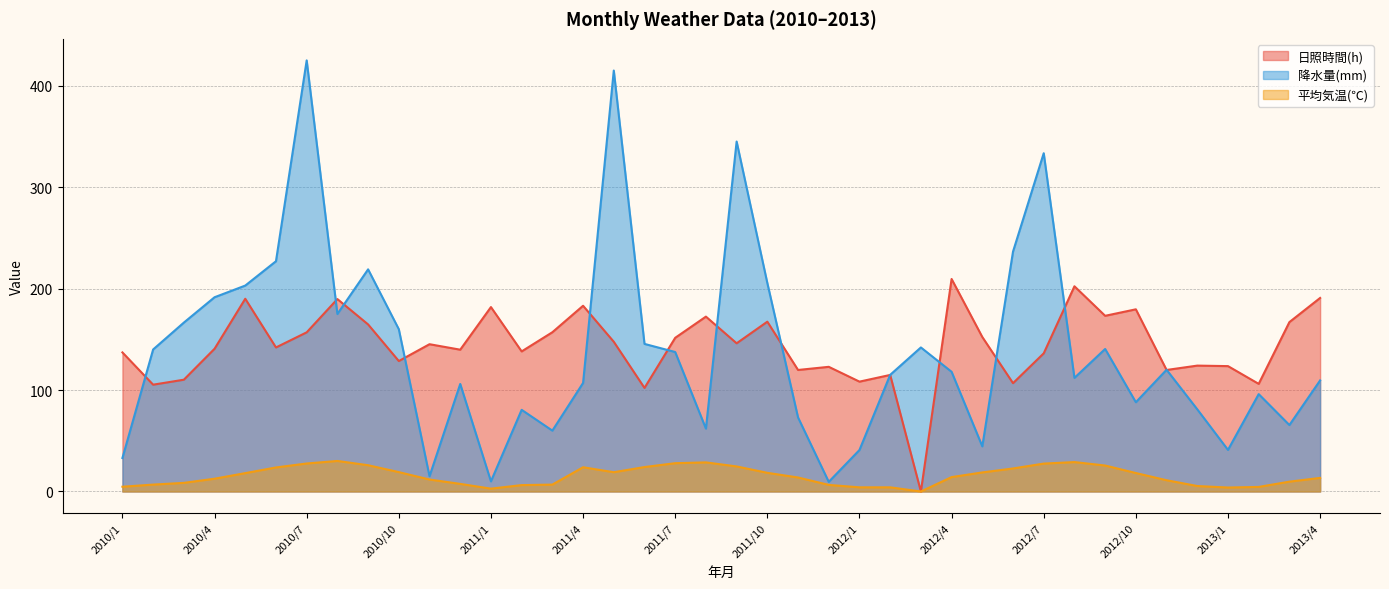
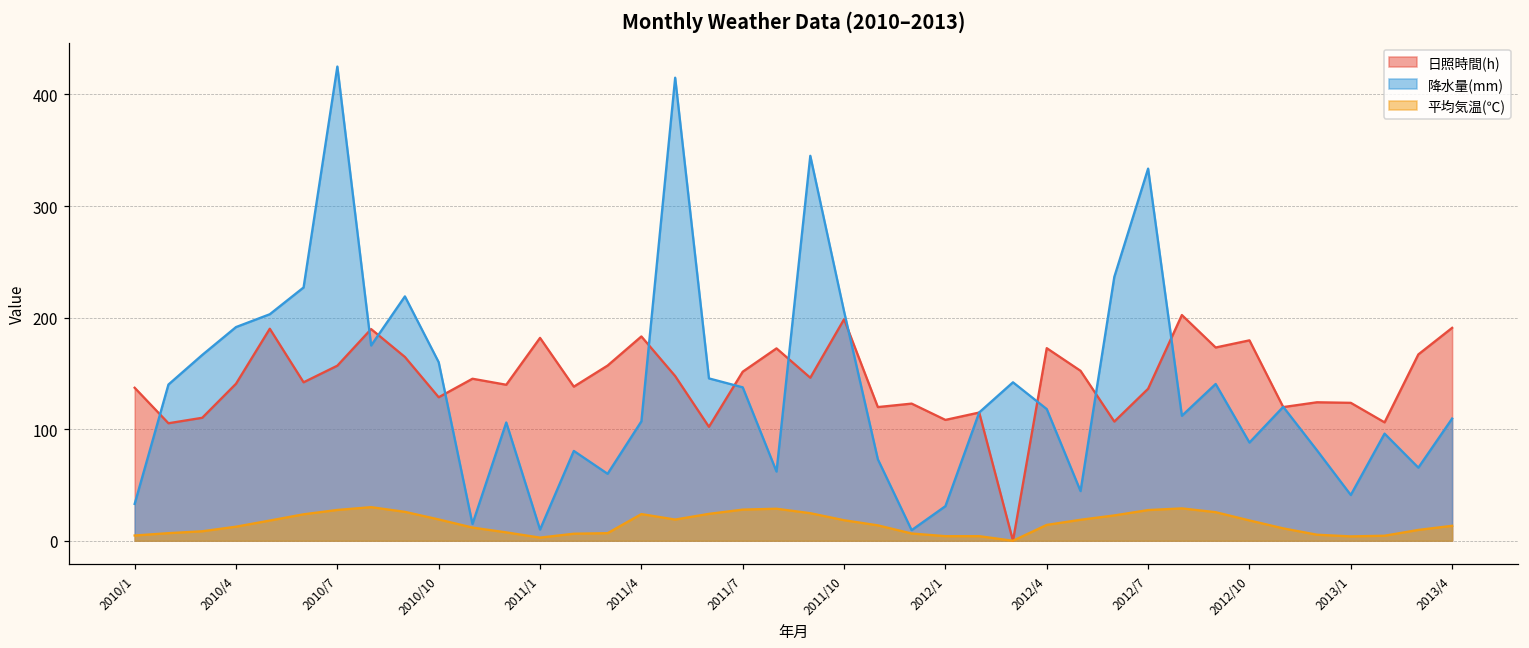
日照時間(h), 2011/10: 167 -> 199
降水量(mm), 2012/1: 41 -> 31
日照時間(h), 2012/4: 210 -> 173
